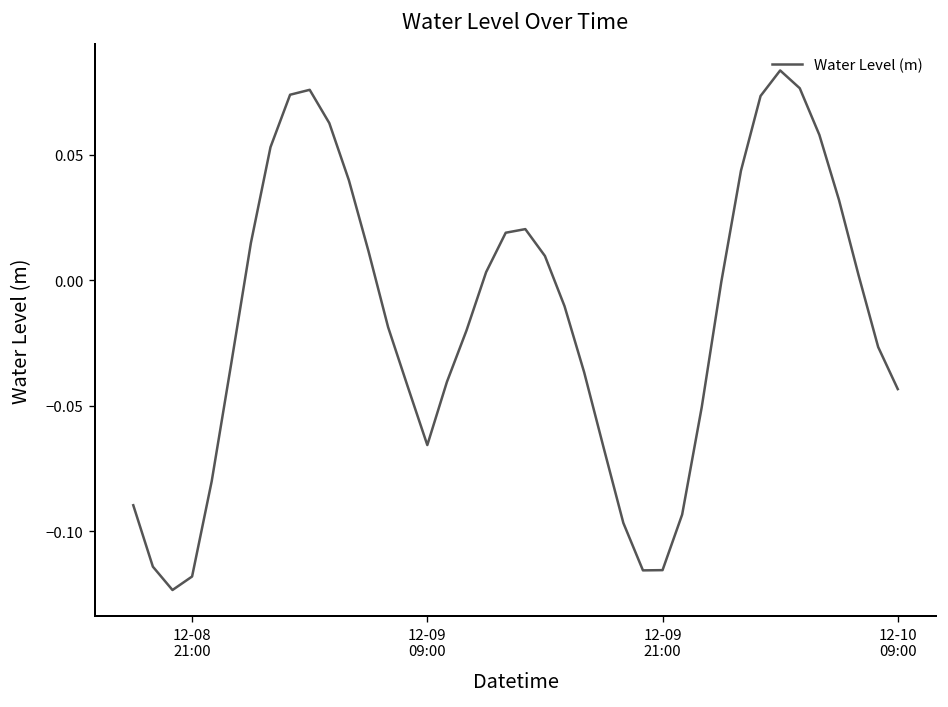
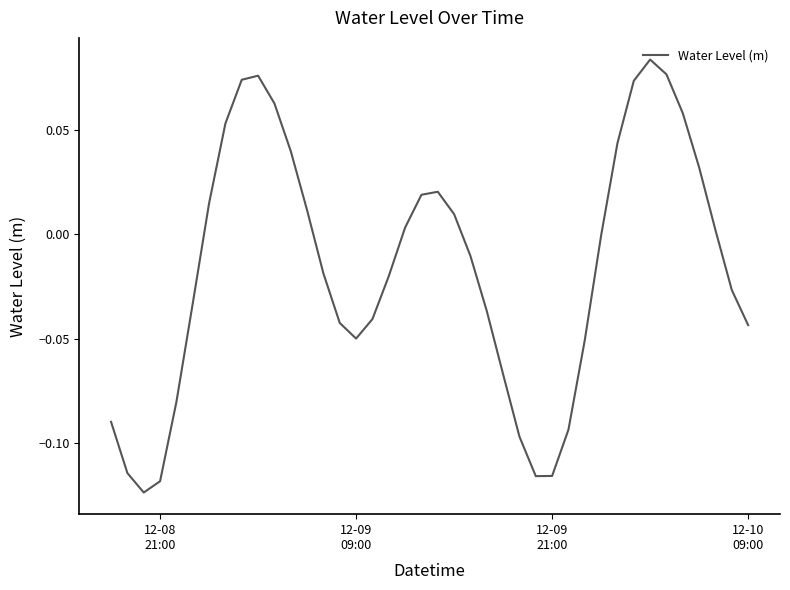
12-09 09:00: -0.066 -> -0.050
